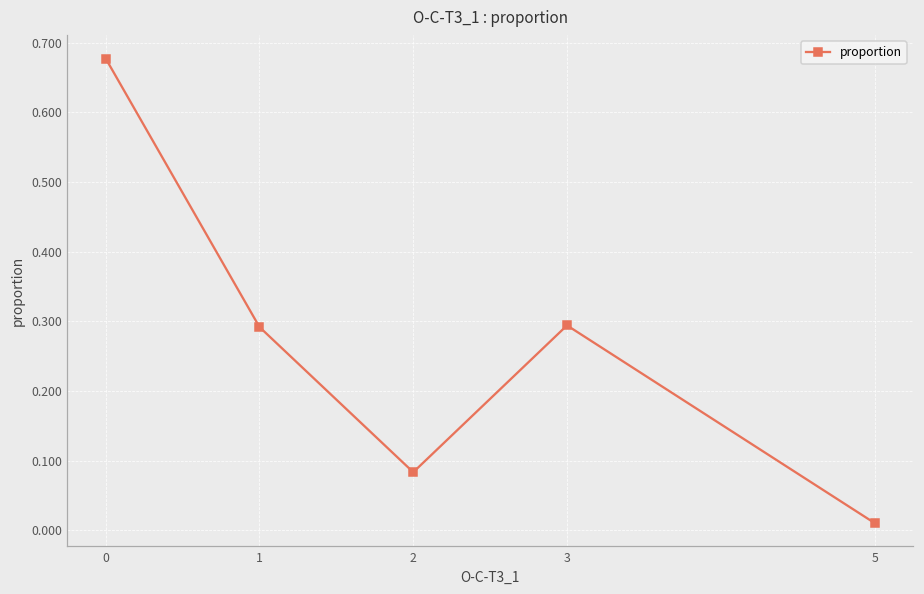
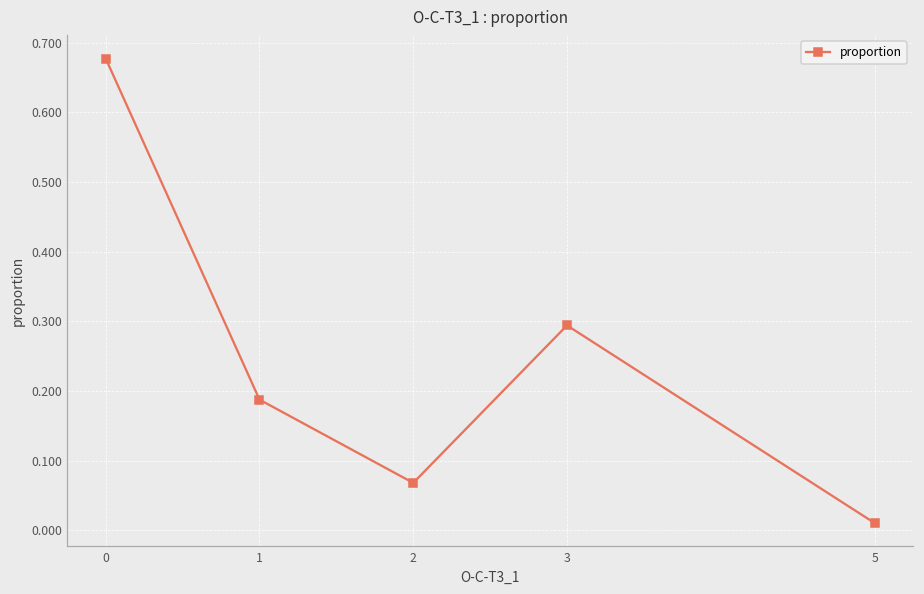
1: 0.29 -> 0.19
2: 0.08 -> 0.07
